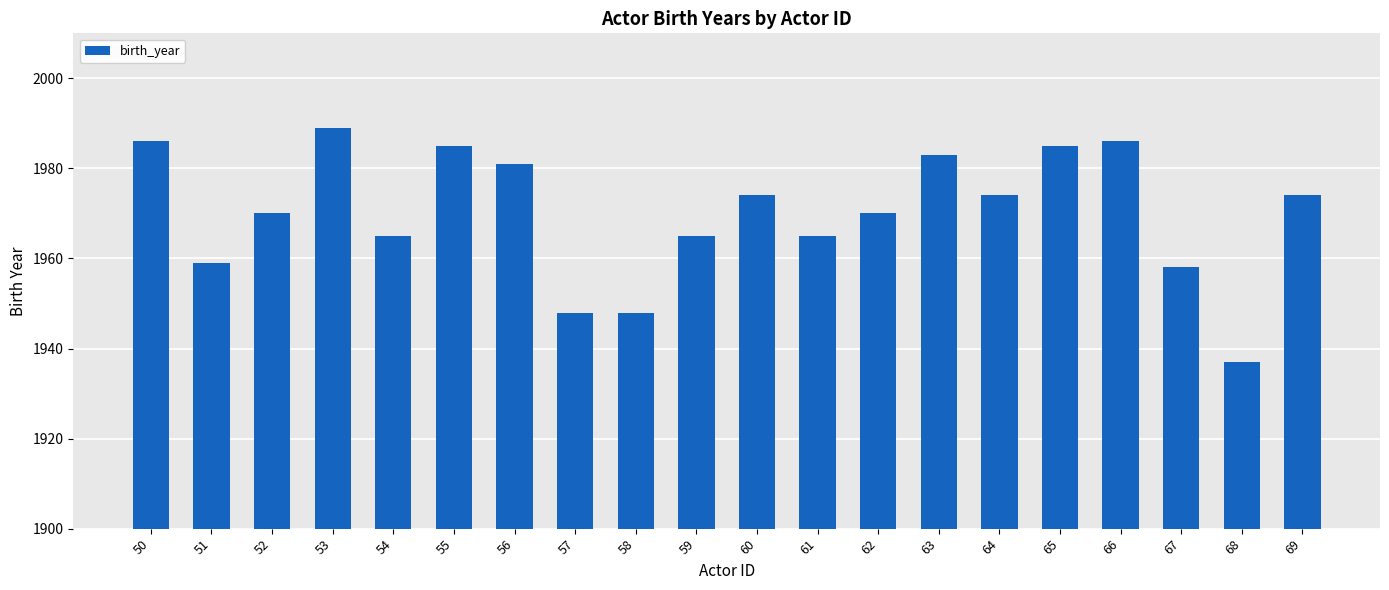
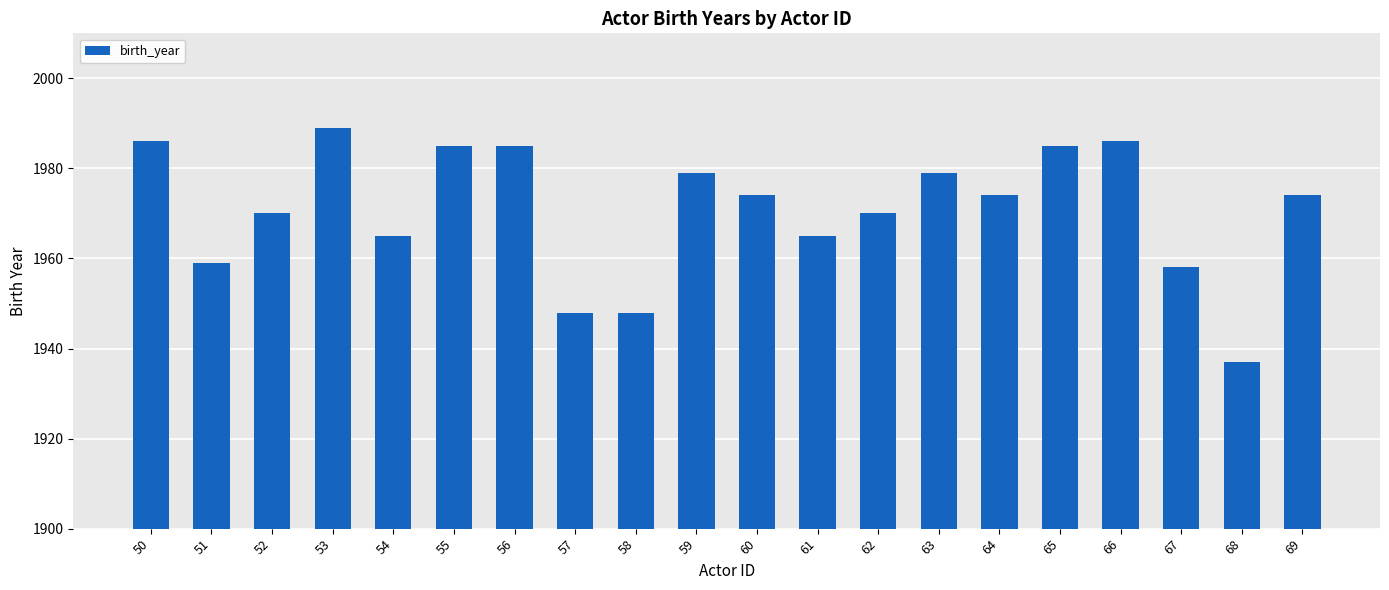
56: 1981 -> 1985
59: 1965 -> 1979
63: 1983 -> 1979
